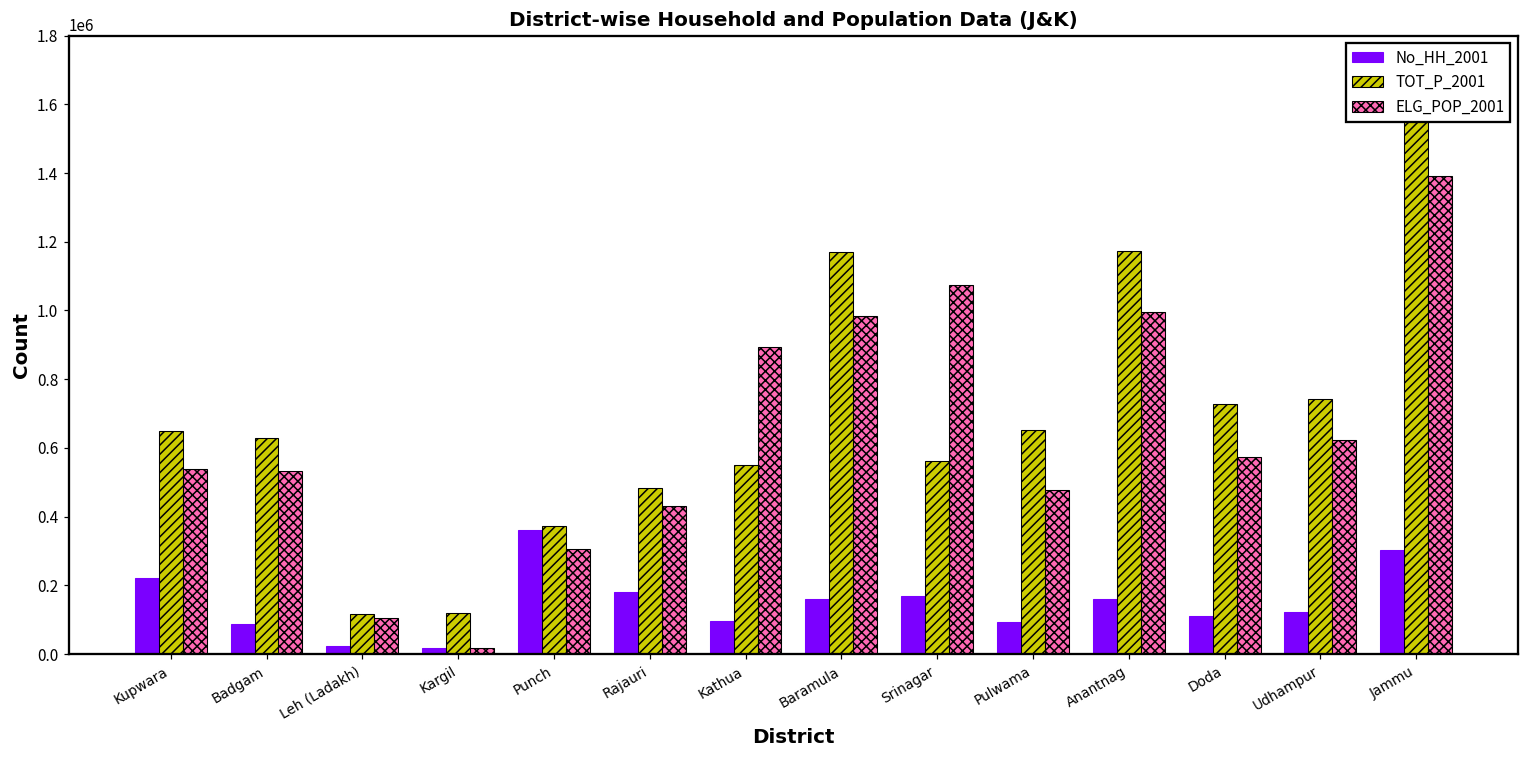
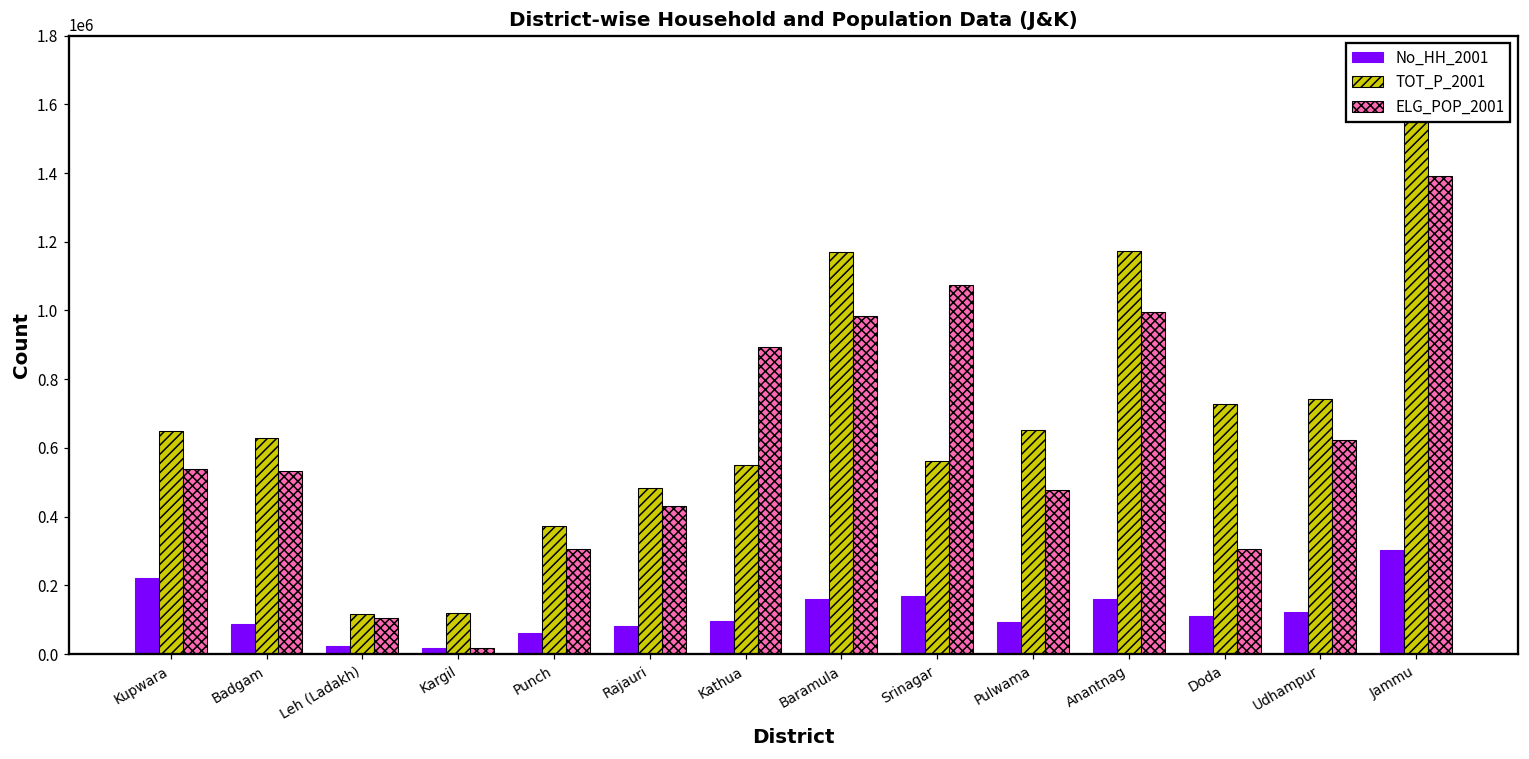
No_HH_2001, Punch: 360000 -> 60000
No_HH_2001, Rajauri: 180000 -> 80000
ELG_POP_2001, Doda: 570000 -> 310000
